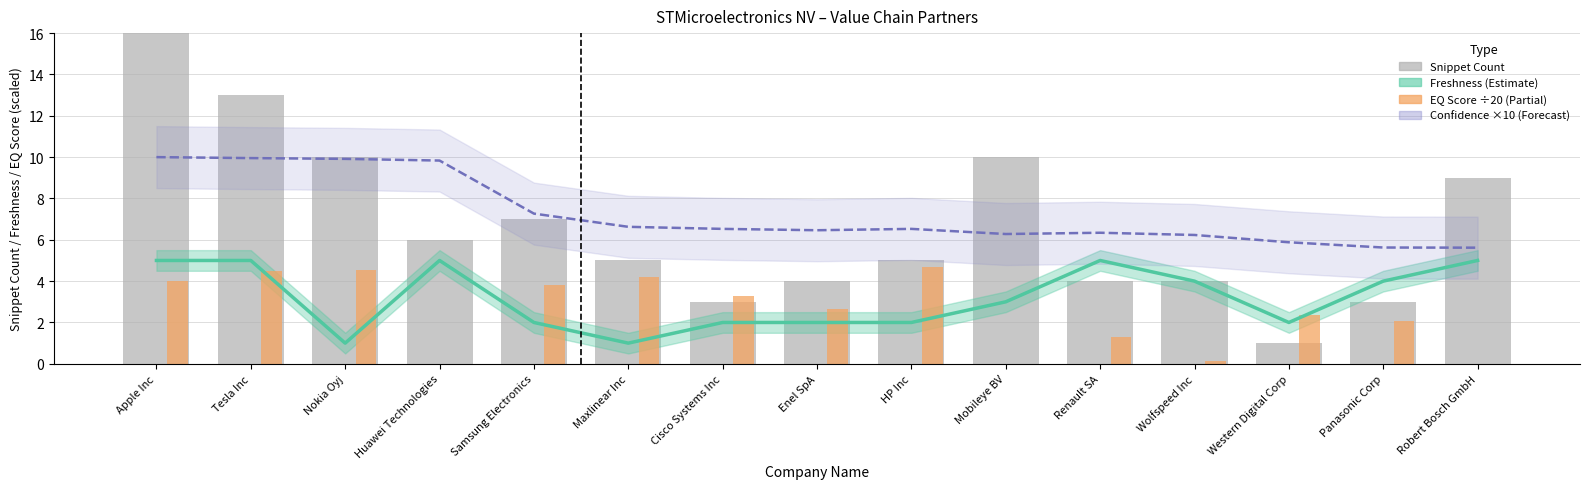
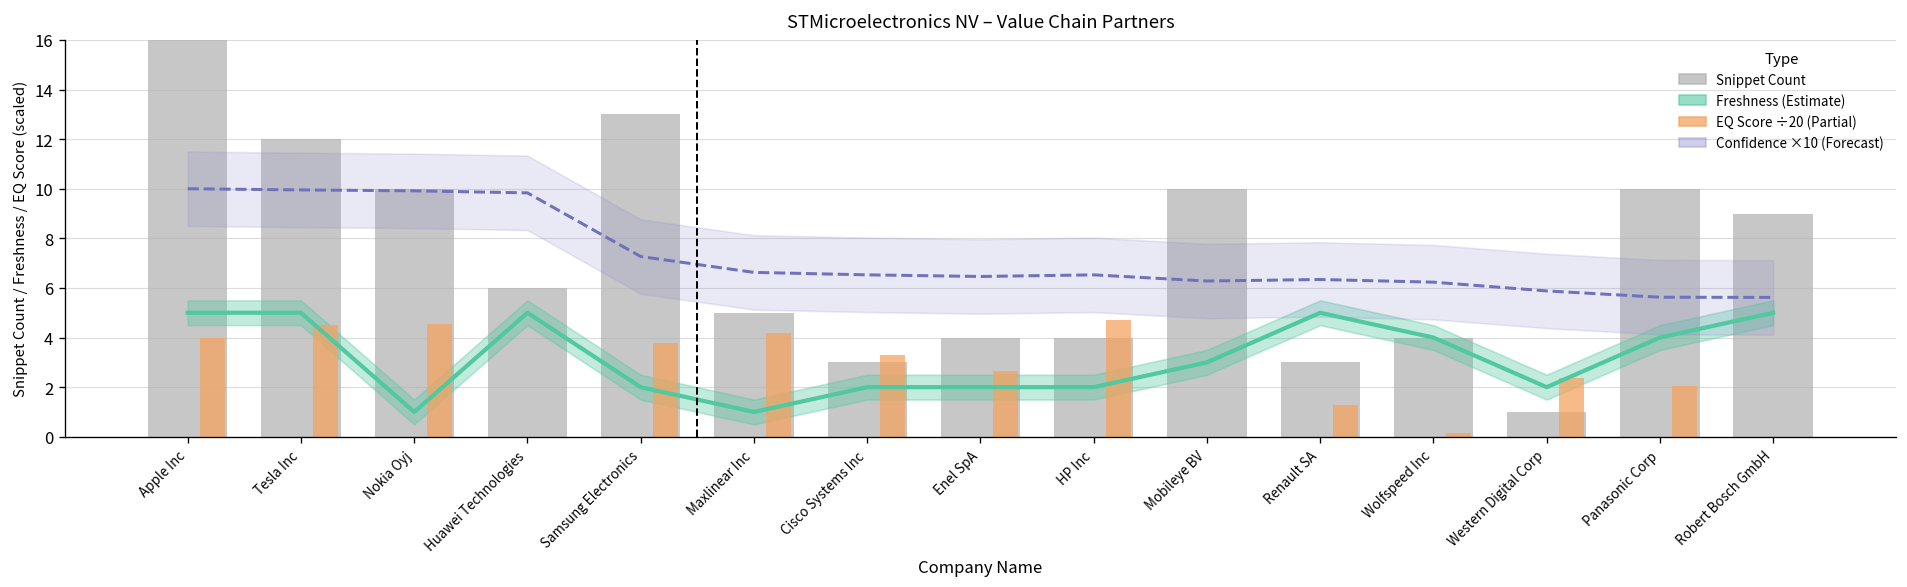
Snippet Count, Tesla Inc: 13 -> 12
Snippet Count, Samsung Electronics: 7 -> 13
Snippet Count, HP Inc: 5 -> 4
Snippet Count, Renault SA: 4 -> 3
Snippet Count, Panasonic Corp: 3 -> 10
